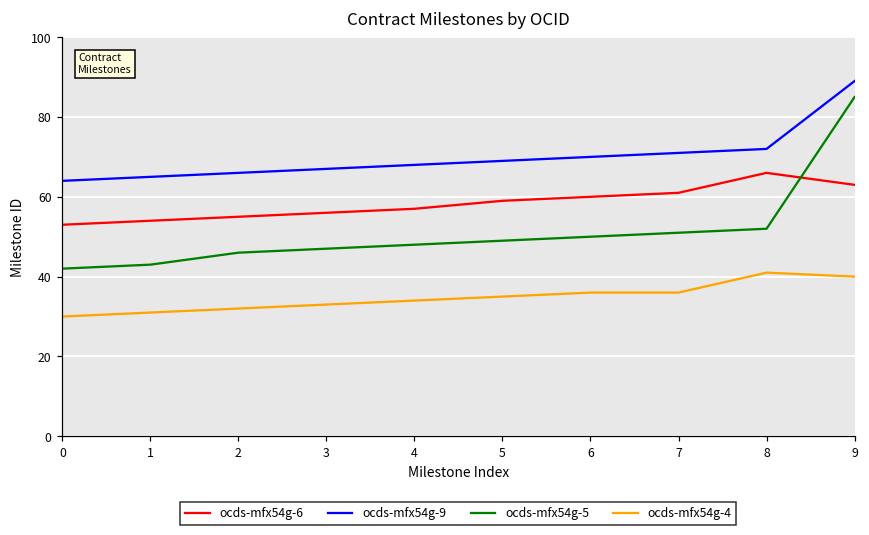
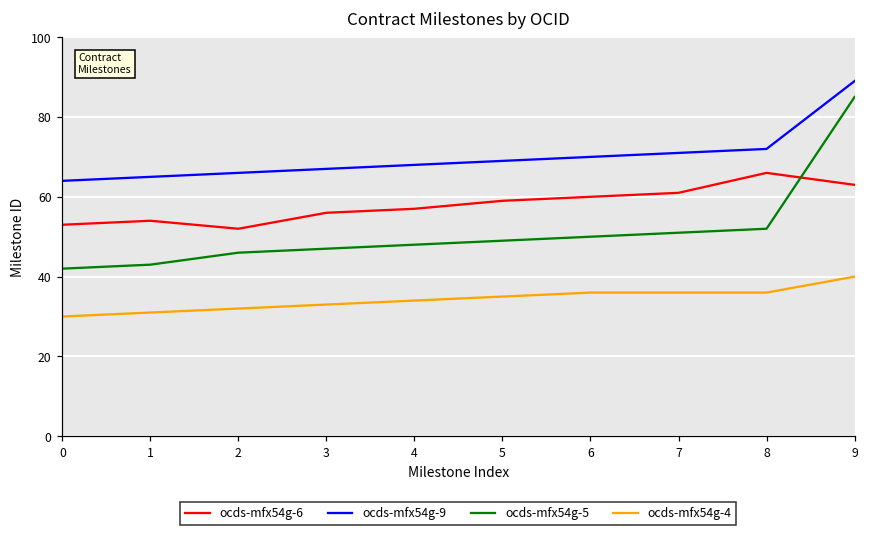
ocds-mfx54g-6, 2: 55 -> 52
ocds-mfx54g-4, 8: 41 -> 36
